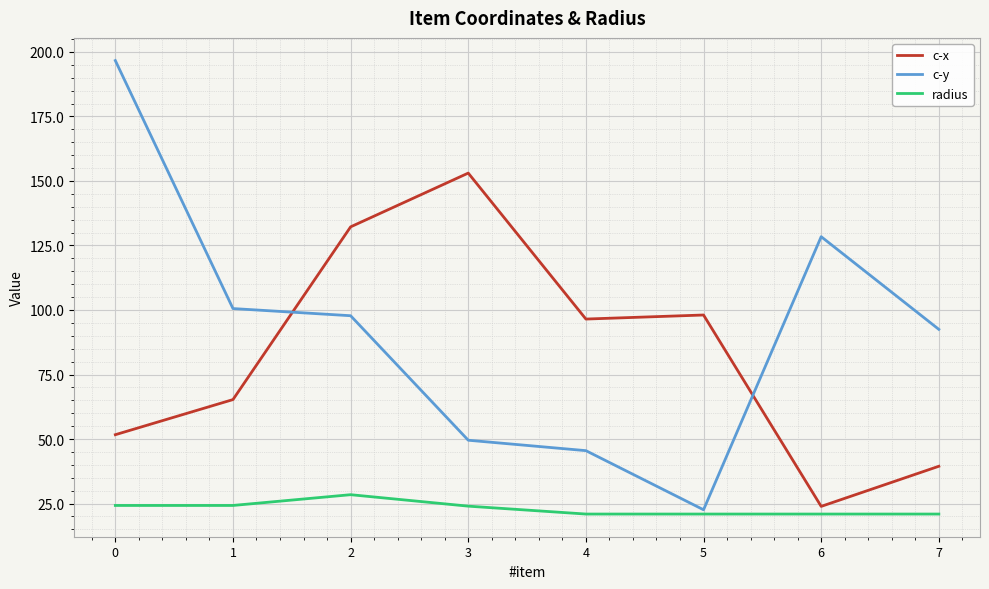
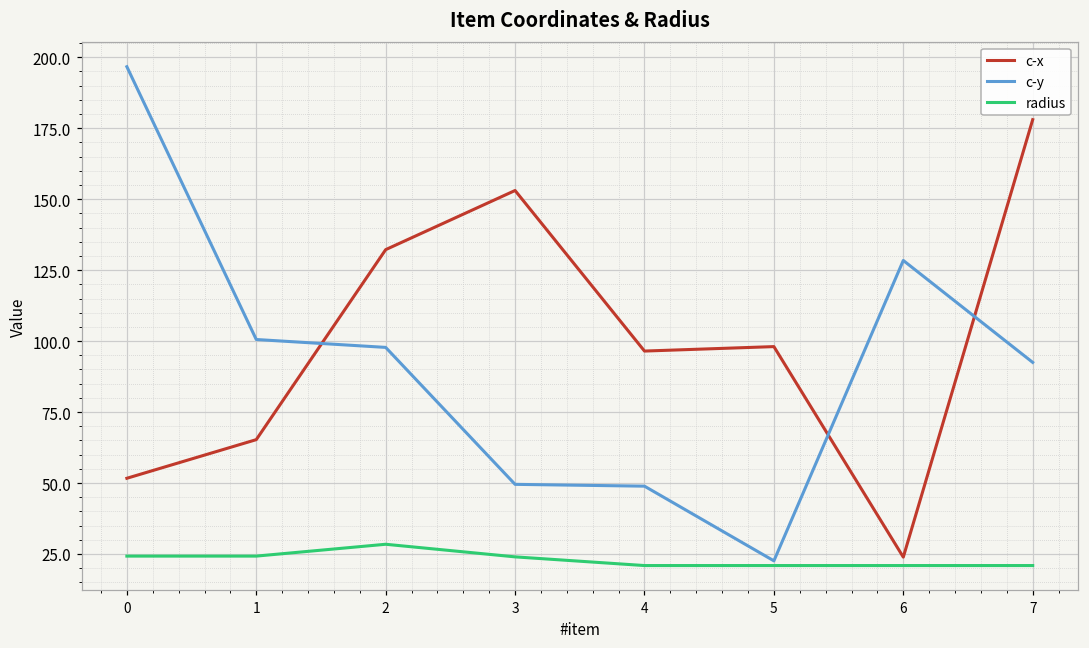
c-y, 4: 45 -> 49
c-x, 7: 39 -> 178
